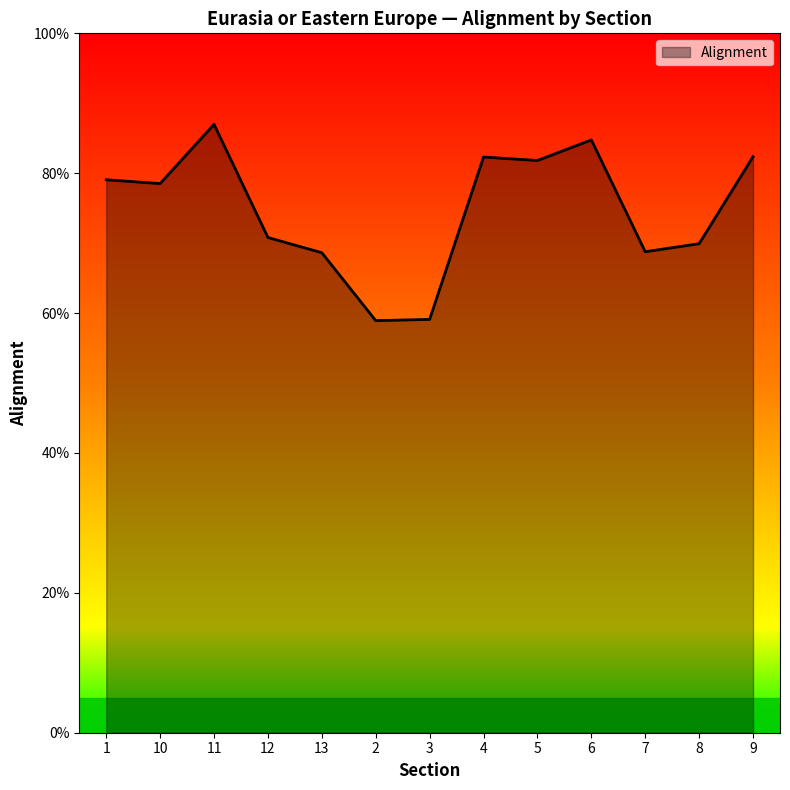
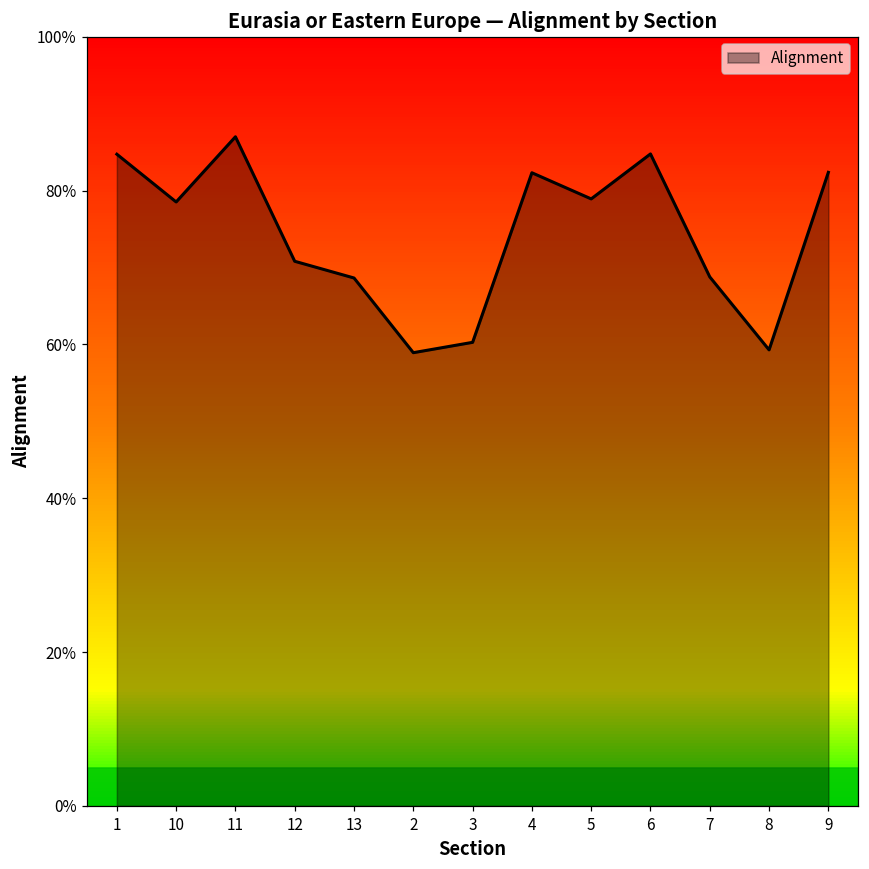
1: 79% -> 85%
3: 59% -> 60%
5: 82% -> 79%
8: 70% -> 59%
